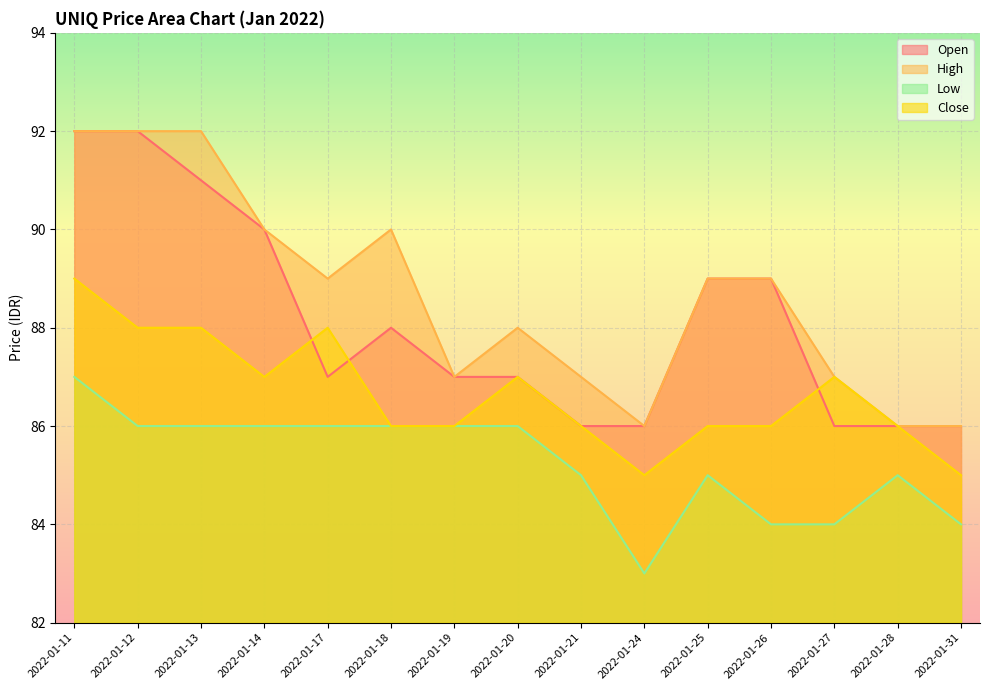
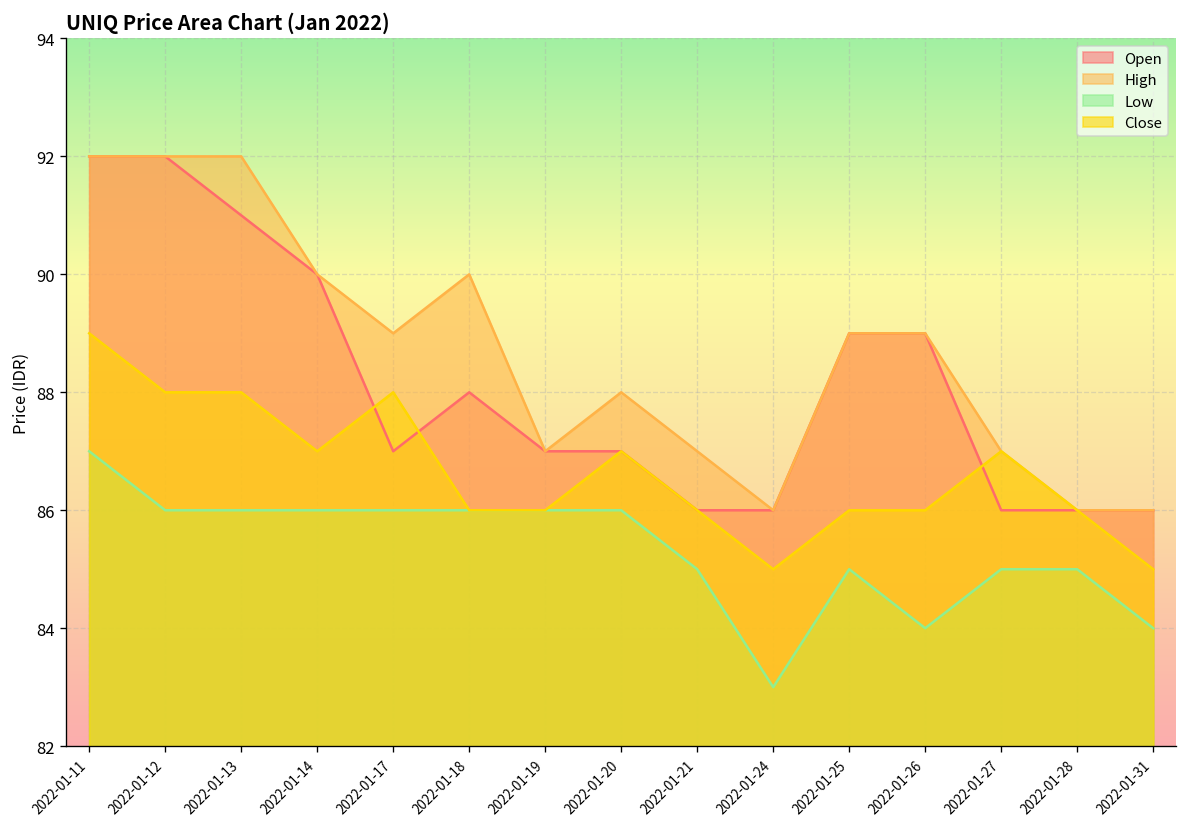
Low, 2022-01-27: 84 -> 85
